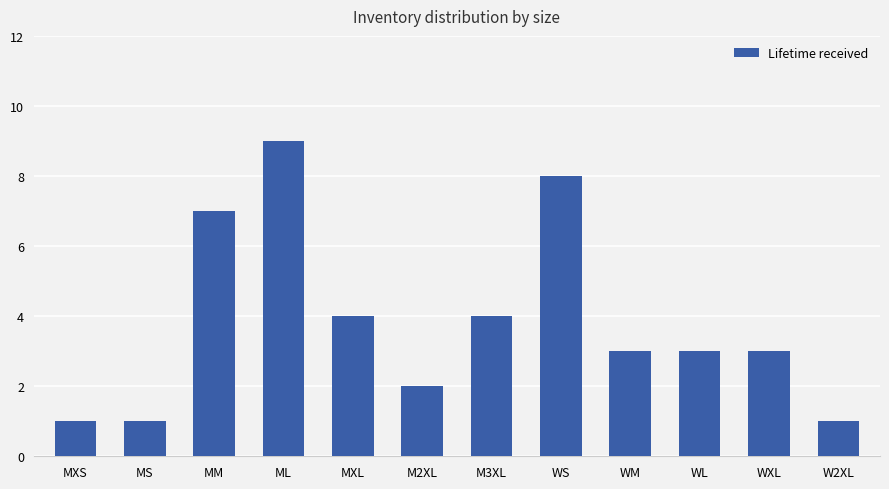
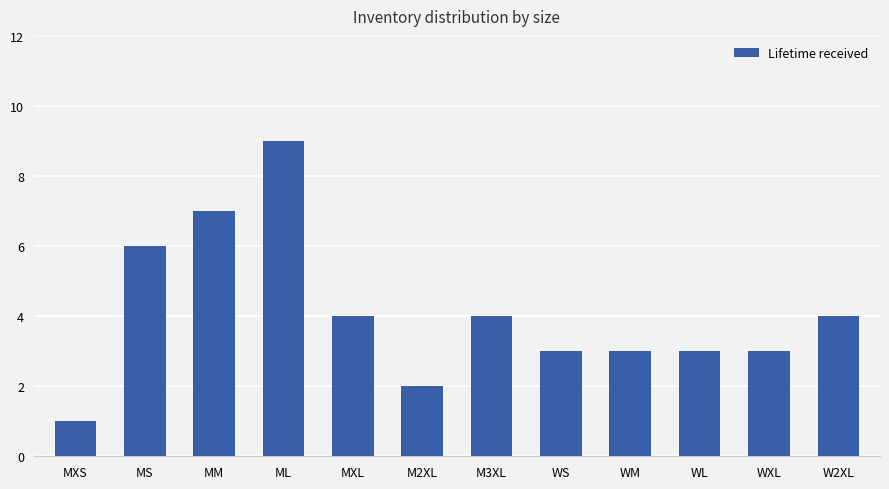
MS: 1 -> 6
WS: 8 -> 3
W2XL: 1 -> 4
